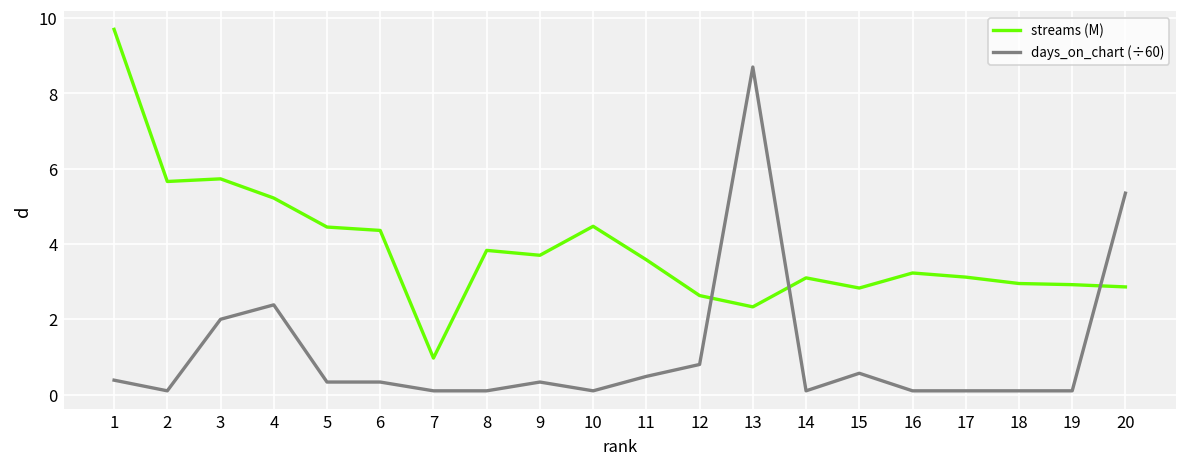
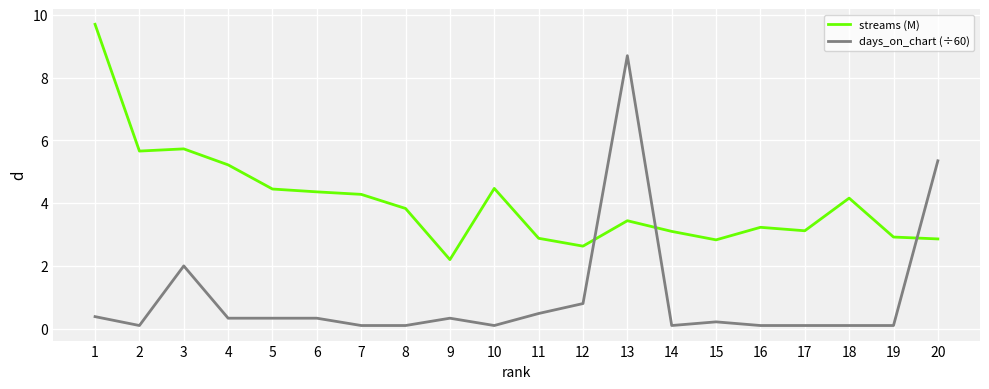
days_on_chart (÷60), 4: 2.4 -> 0.3
streams (M), 7: 1.0 -> 4.3
streams (M), 9: 3.7 -> 2.2
streams (M), 11: 3.6 -> 2.9
streams (M), 13: 2.3 -> 3.4
days_on_chart (÷60), 15: 0.6 -> 0.2
streams (M), 18: 3.0 -> 4.2
